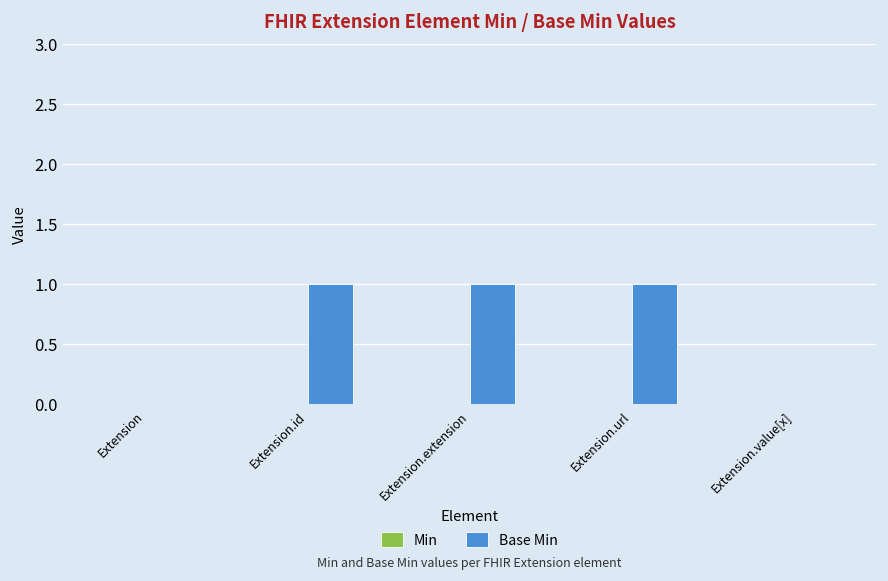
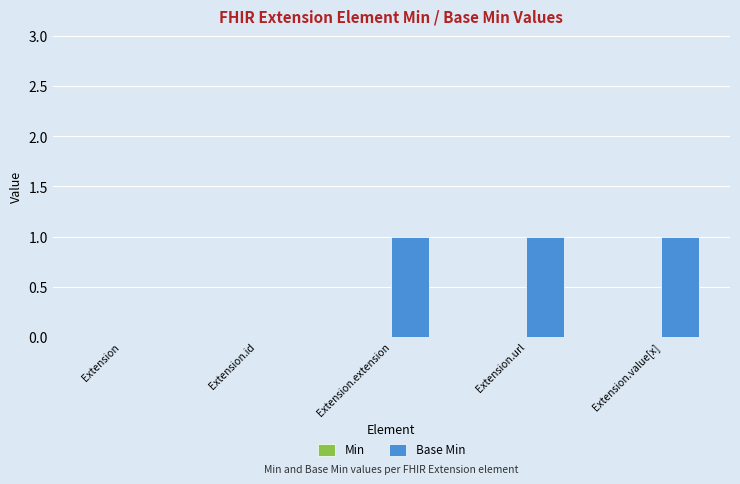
Base Min, Extension.id: 1 -> 0
Base Min, Extension.value[x]: 0 -> 1
